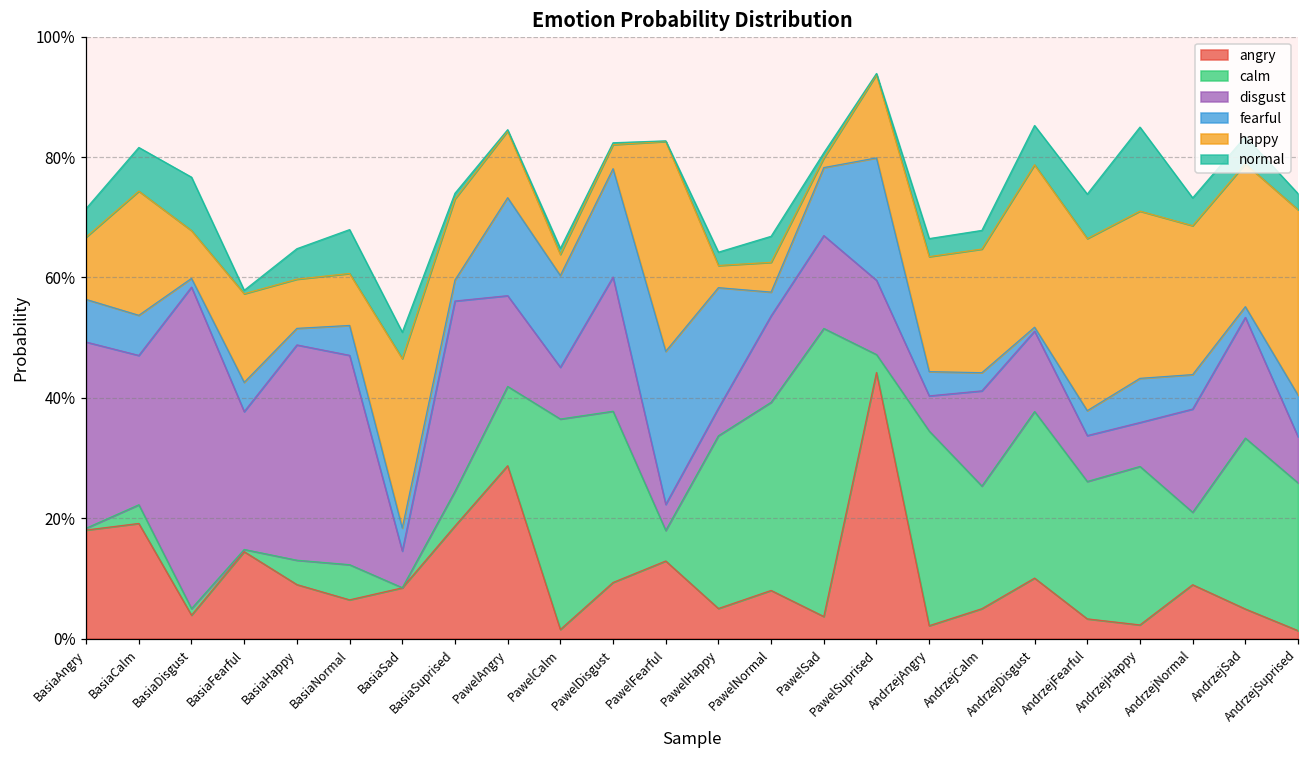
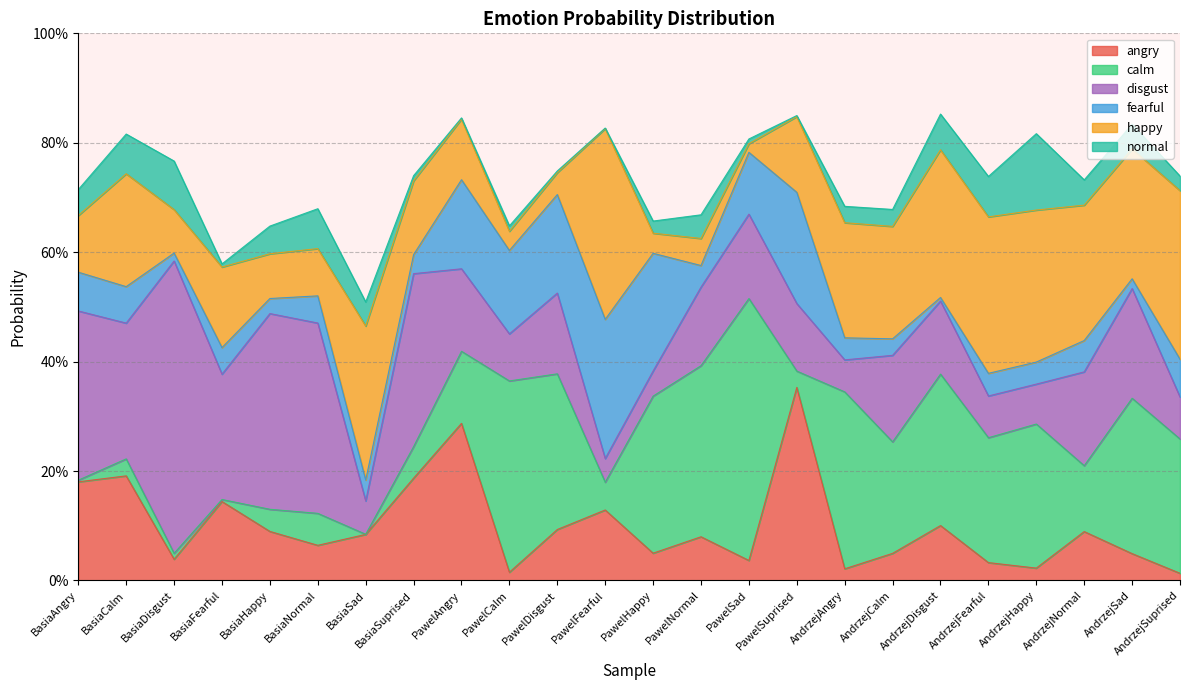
disgust, PawelDisgust: 22% -> 15%
fearful, PawelHappy: 20% -> 22%
angry, PawelSuprised: 44% -> 35%
happy, AndrzejAngry: 19% -> 21%
fearful, AndrzejHappy: 7% -> 4%
